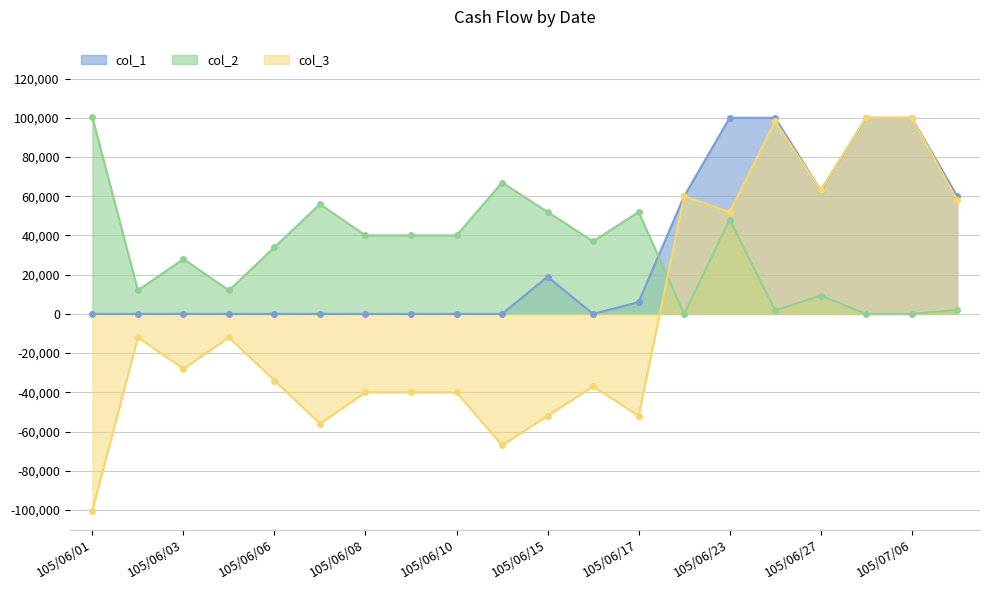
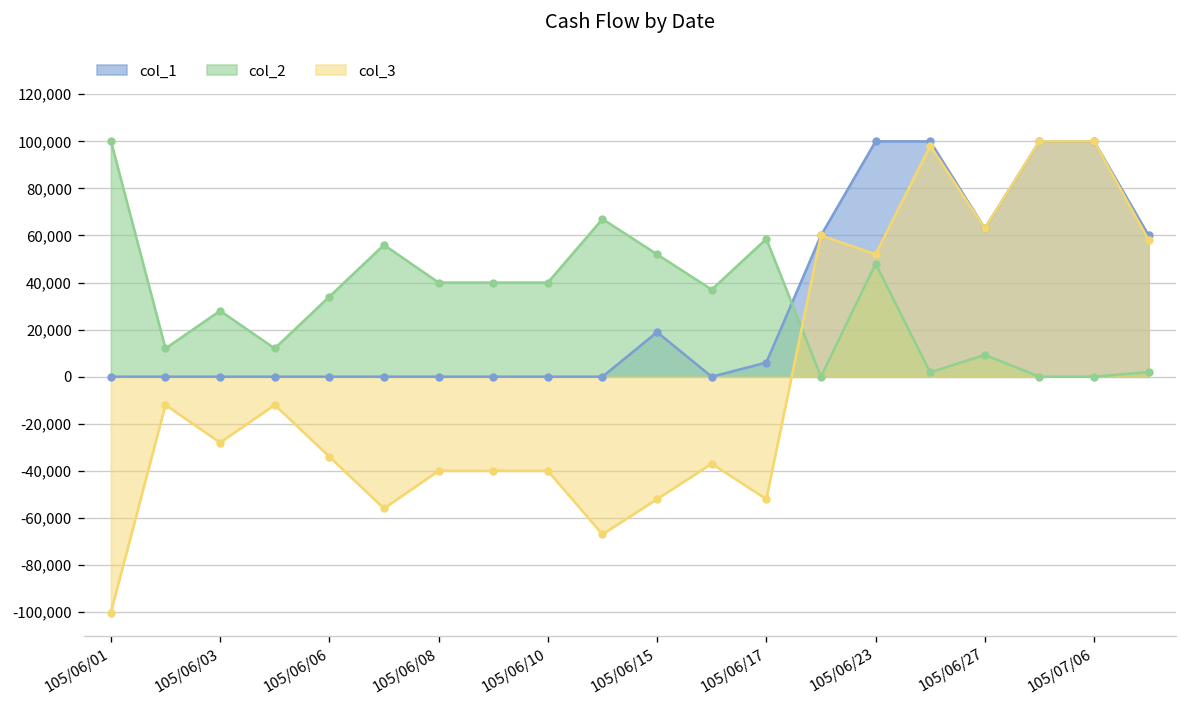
col_2, 105/06/17: 52,000 -> 59,000
